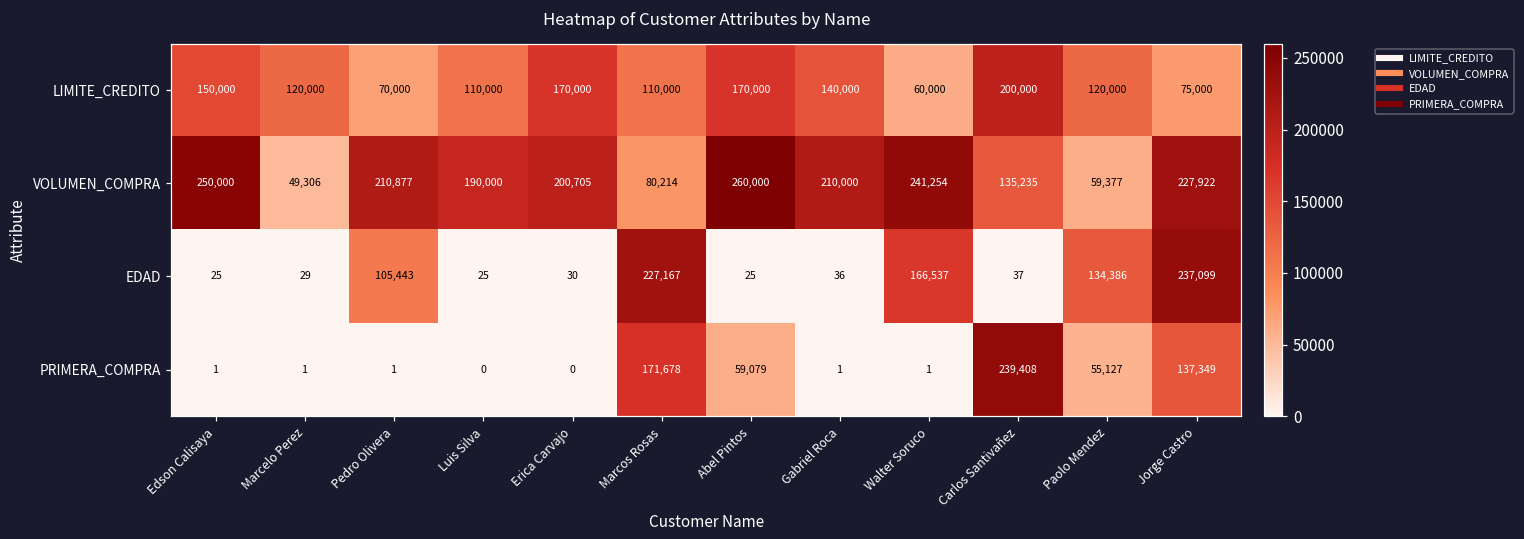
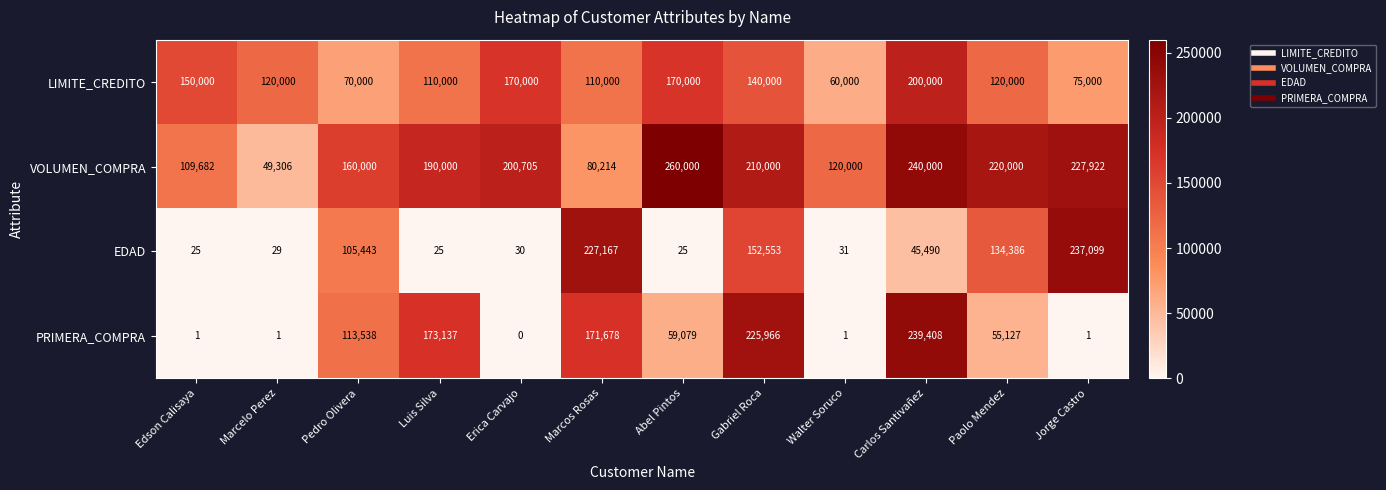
VOLUMEN_COMPRA, Edson Calisaya: 250,000 -> 109,682
VOLUMEN_COMPRA, Pedro Olivera: 210,877 -> 160,000
VOLUMEN_COMPRA, Walter Soruco: 241,254 -> 120,000
VOLUMEN_COMPRA, Carlos Santivañez: 135,235 -> 240,000
VOLUMEN_COMPRA, Paolo Mendez: 59,377 -> 220,000
EDAD, Gabriel Roca: 36 -> 152,553
EDAD, Walter Soruco: 166,537 -> 31
EDAD, Carlos Santivañez: 37 -> 45,490
PRIMERA_COMPRA, Pedro Olivera: 1 -> 113,538
PRIMERA_COMPRA, Luis Silva: 0 -> 173,137
PRIMERA_COMPRA, Gabriel Roca: 1 -> 225,966
PRIMERA_COMPRA, Jorge Castro: 137,349 -> 1
